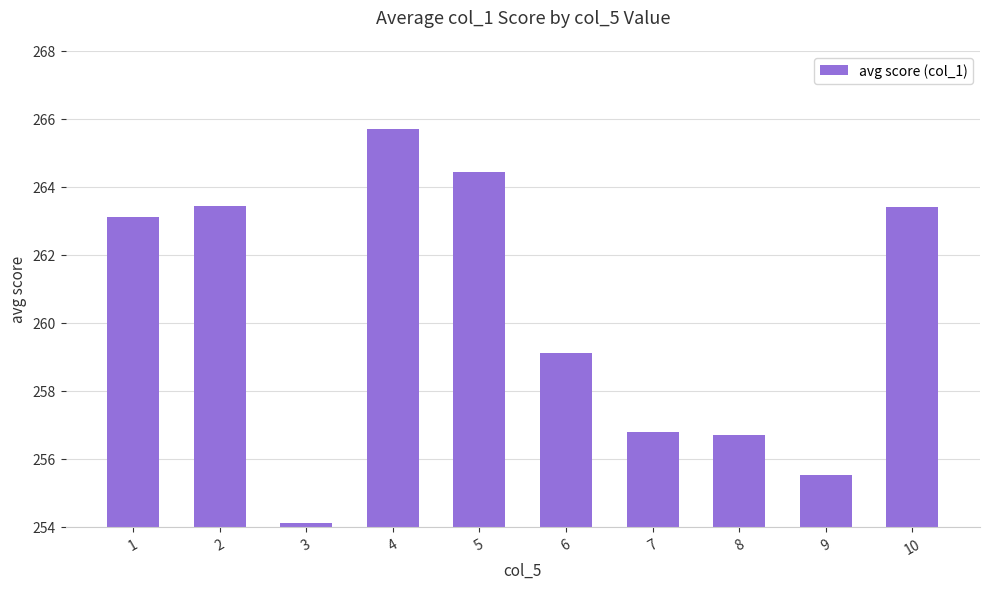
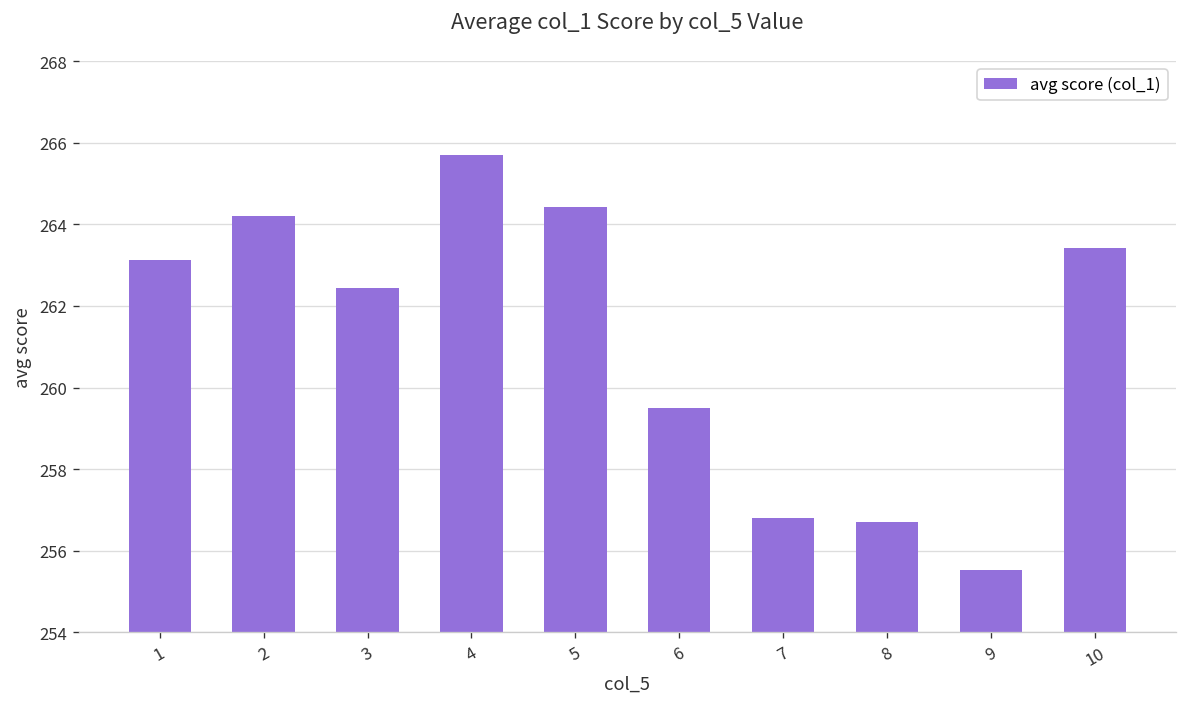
2: 263.5 -> 264.2
3: 254.1 -> 262.4
6: 259.1 -> 259.5
